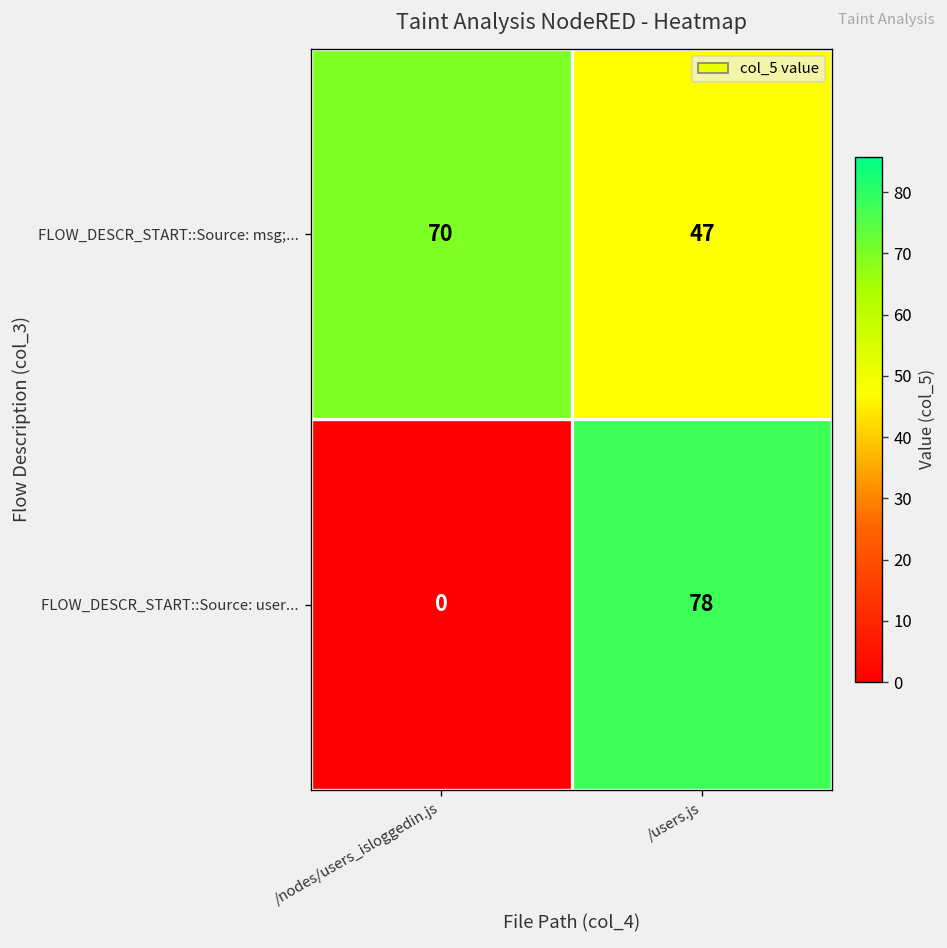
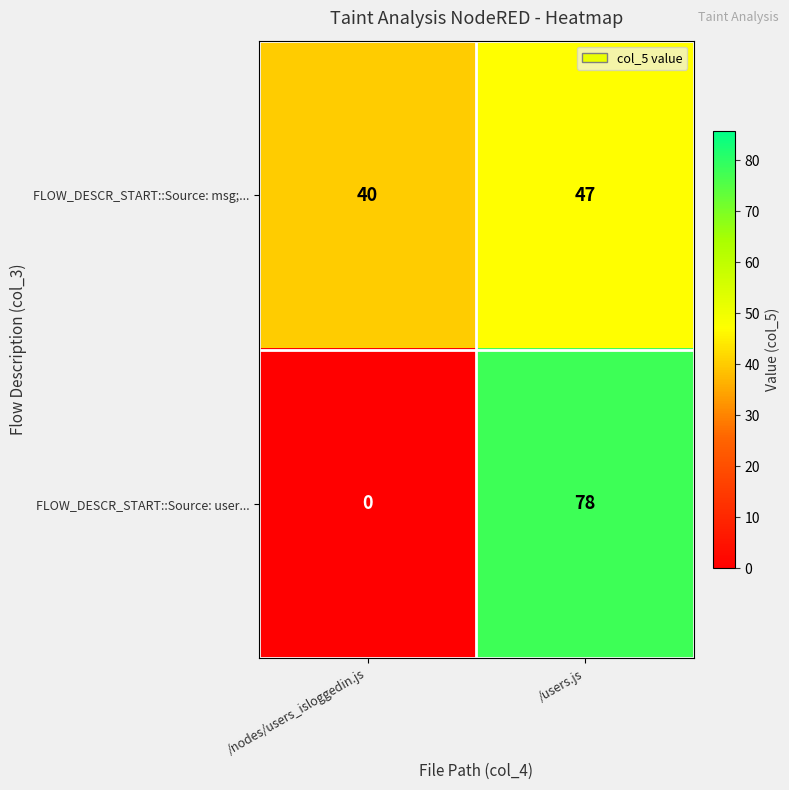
FLOW_DESCR_START::Source: msg;..., /nodes/users_isloggedin.js: 70 -> 40
